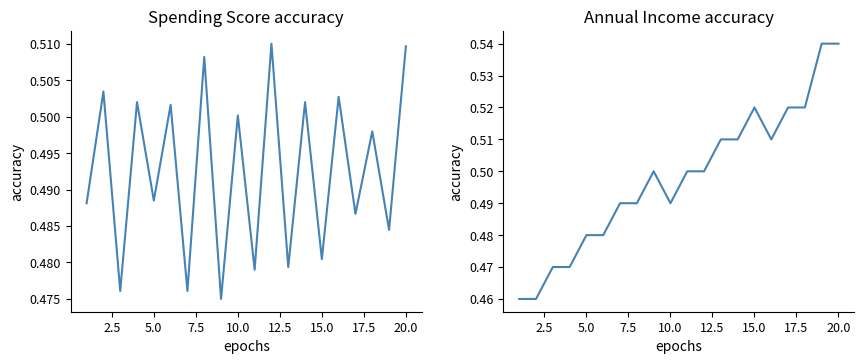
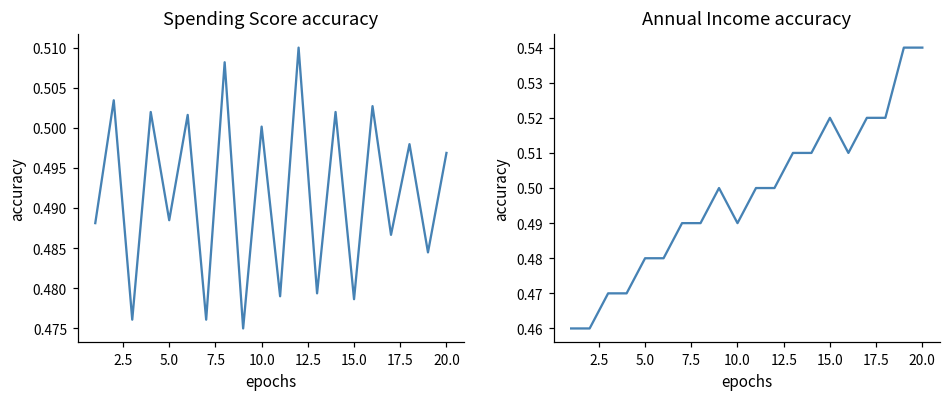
Spending Score accuracy, 15.0: 0.480 -> 0.479
Spending Score accuracy, 20.0: 0.510 -> 0.497
